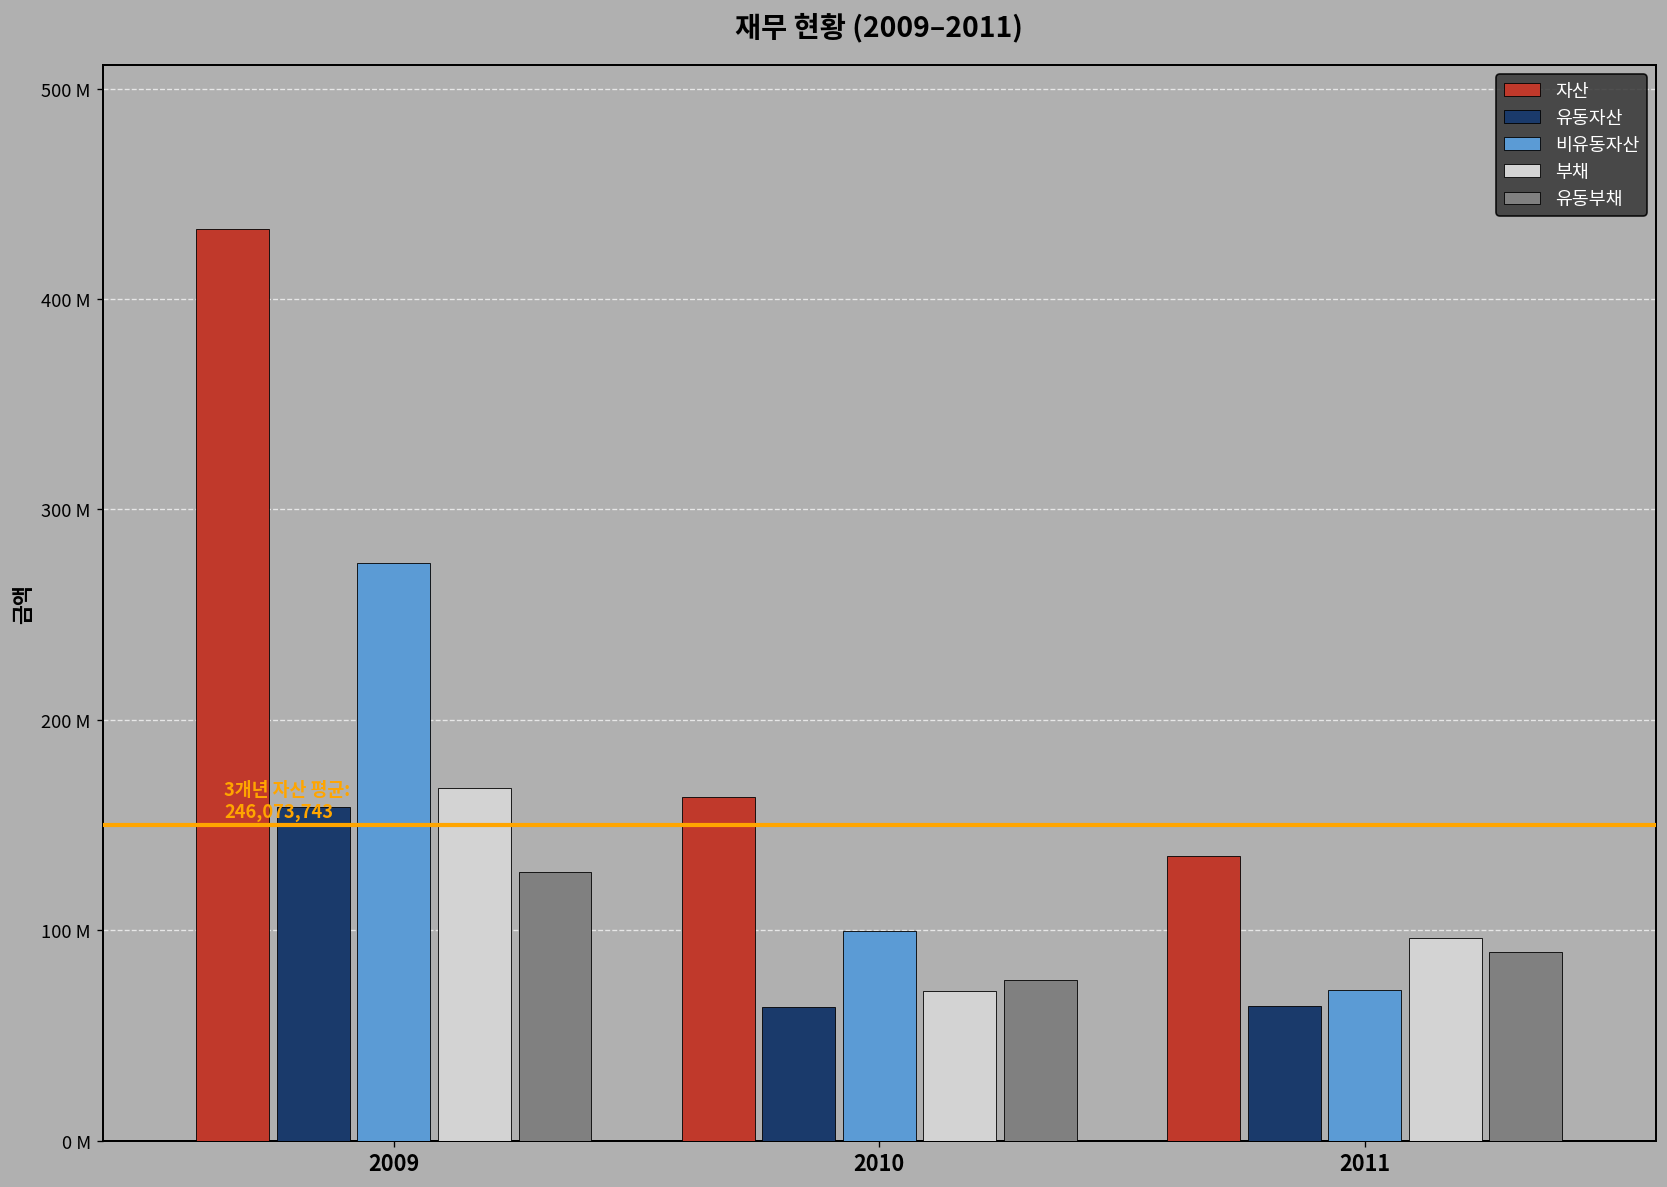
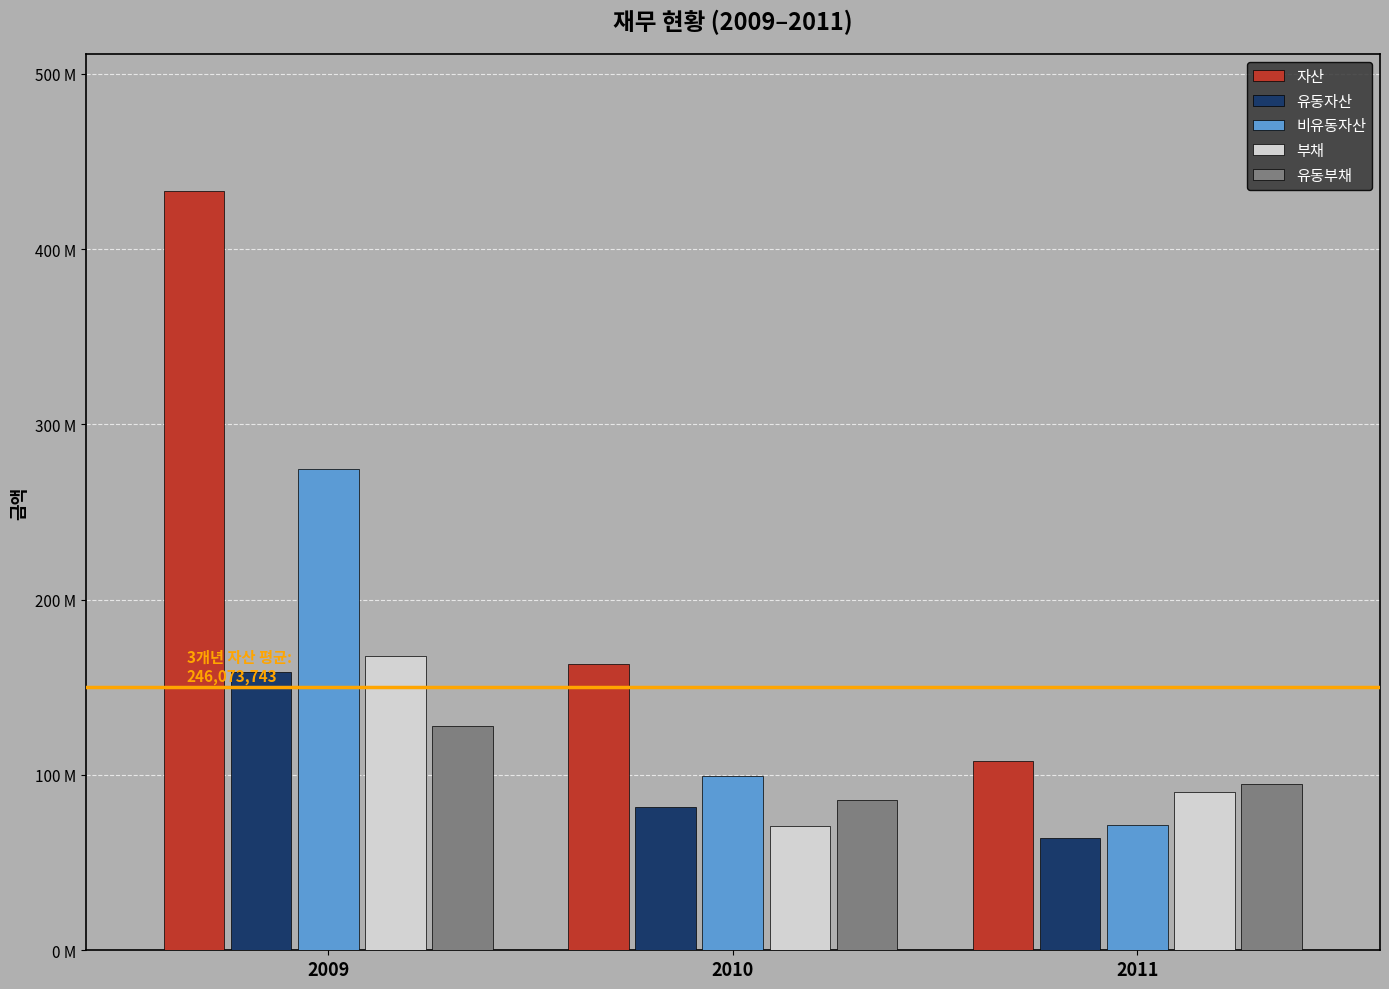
유동자산, 2010: 63000000 -> 82000000
유동부채, 2010: 76000000 -> 86000000
자산, 2011: 135000000 -> 108000000
부채, 2011: 96000000 -> 91000000
유동부채, 2011: 90000000 -> 95000000
